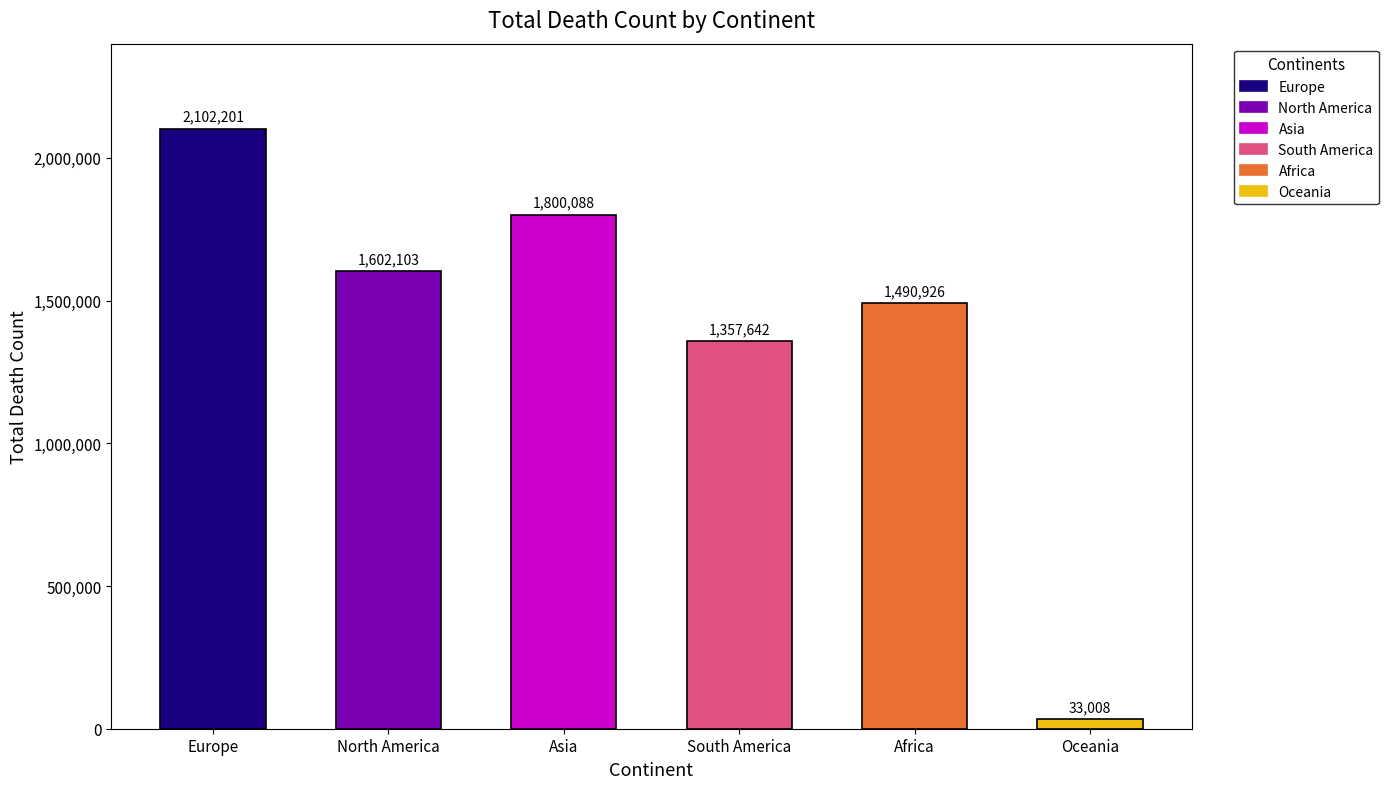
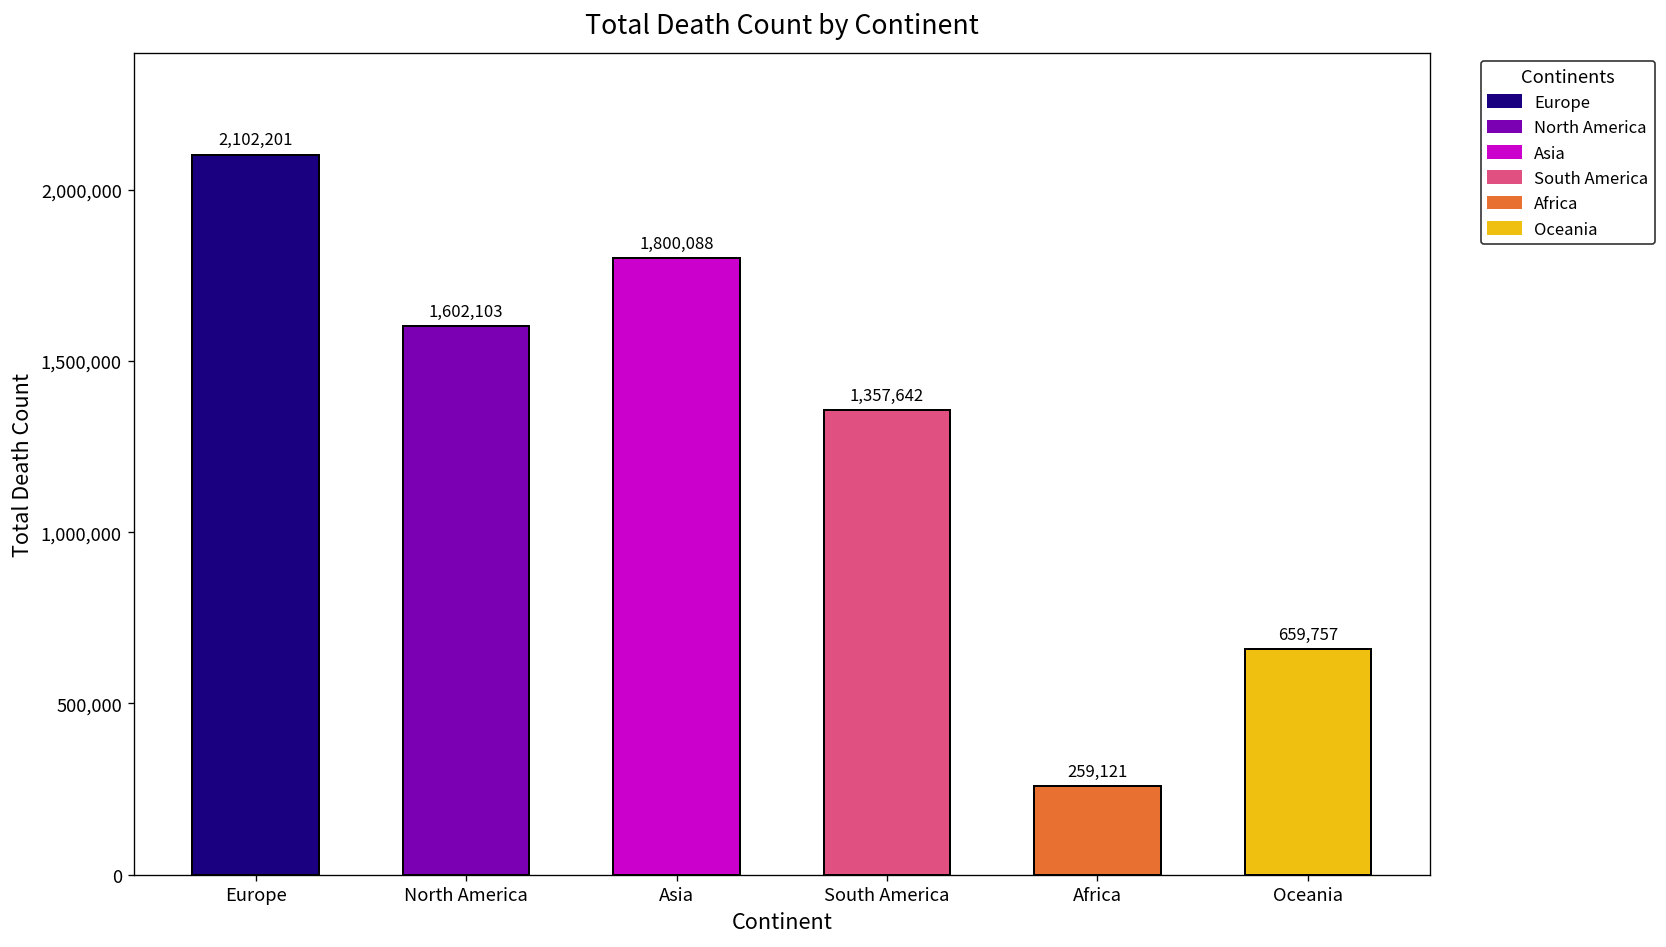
Africa: 1,490,926 -> 259,121
Oceania: 33,008 -> 659,757
